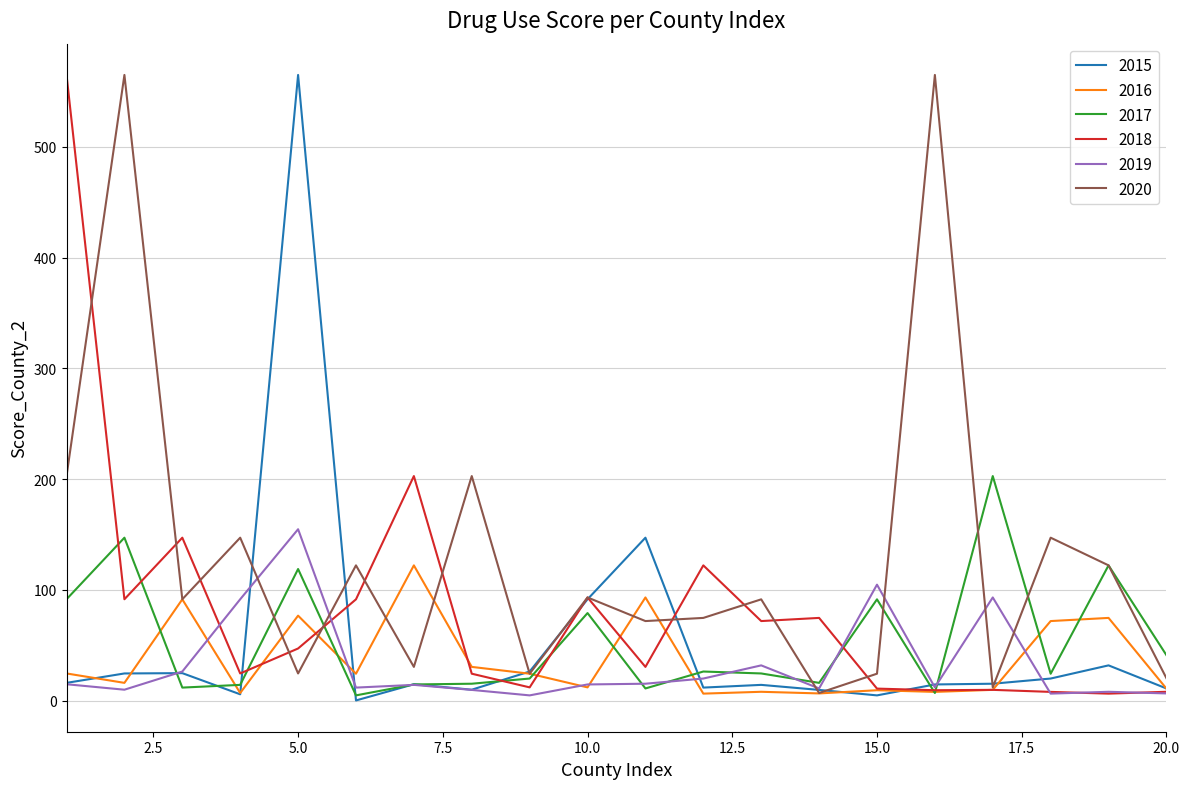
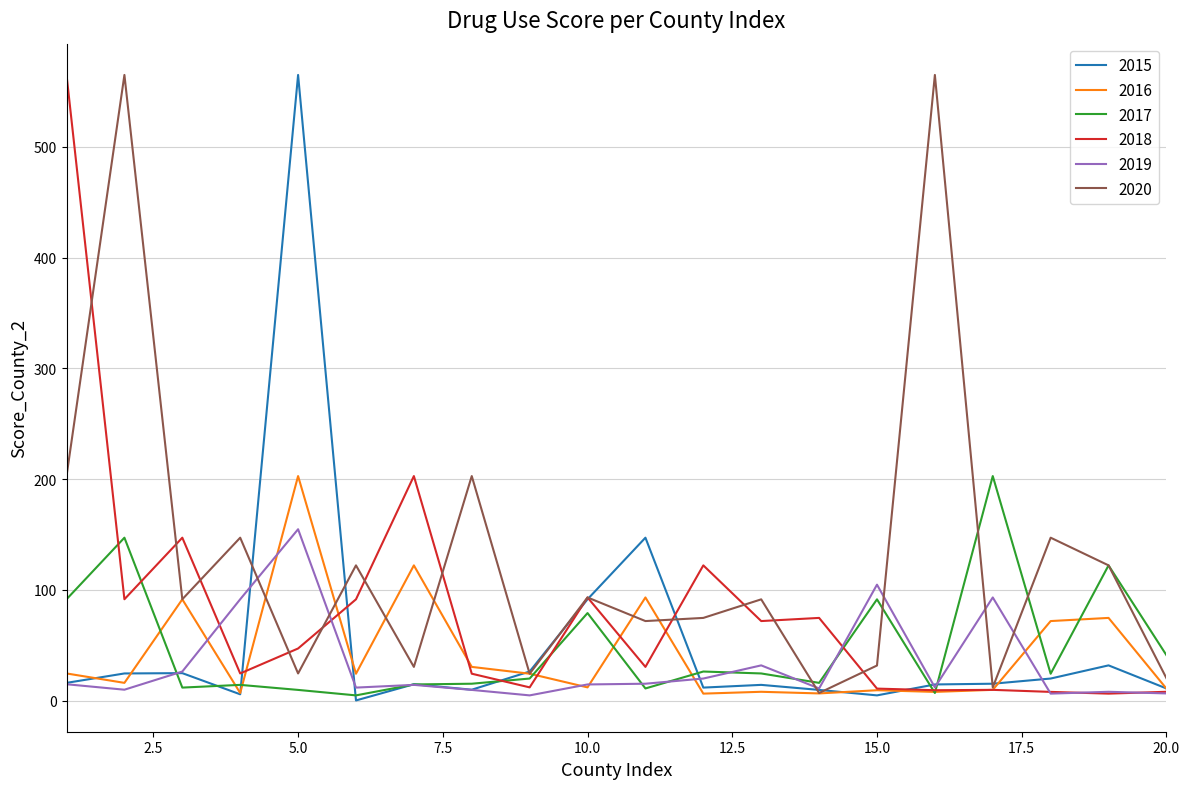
2016, 5.0: 77 -> 203
2017, 5.0: 119 -> 10
2020, 15.0: 24 -> 32
